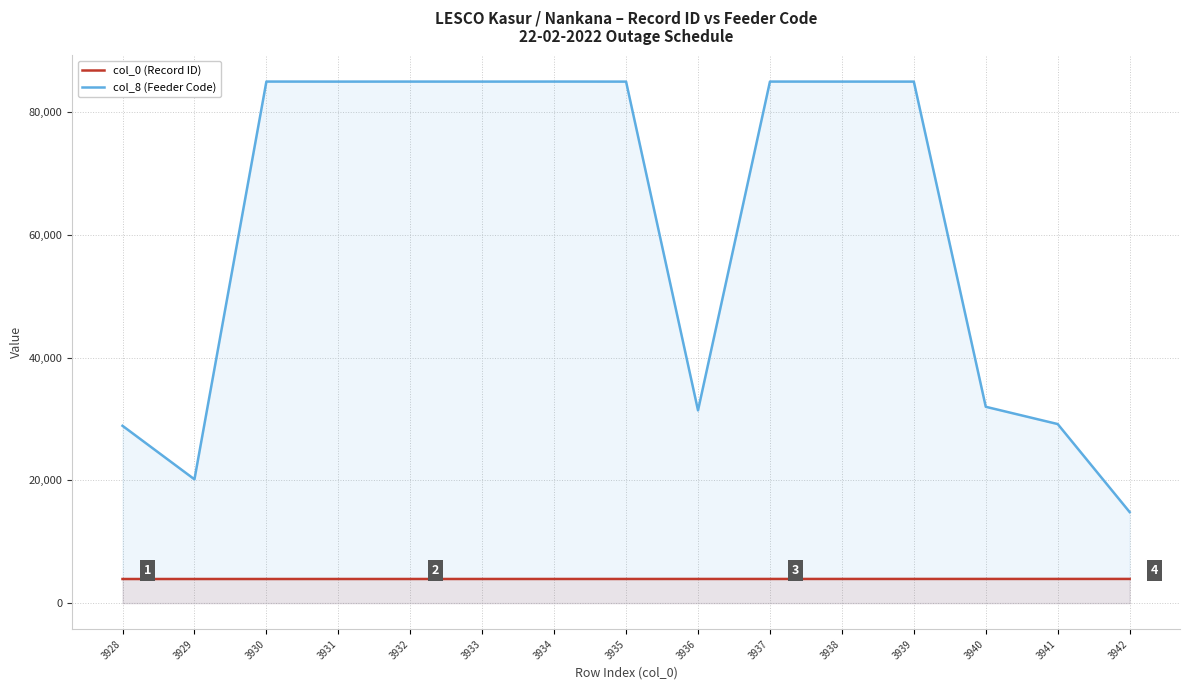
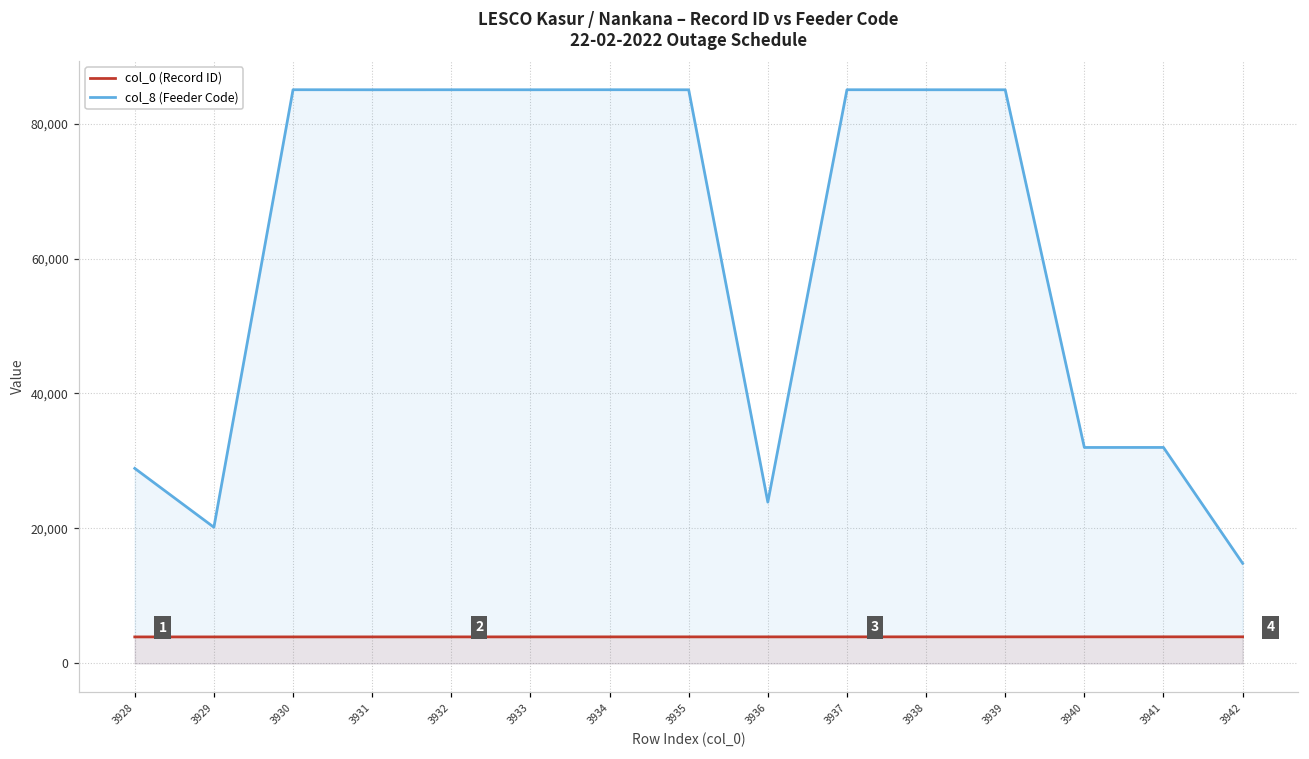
col_8 (Feeder Code), 3936: 31,000 -> 24,000
col_8 (Feeder Code), 3941: 29,000 -> 32,000
